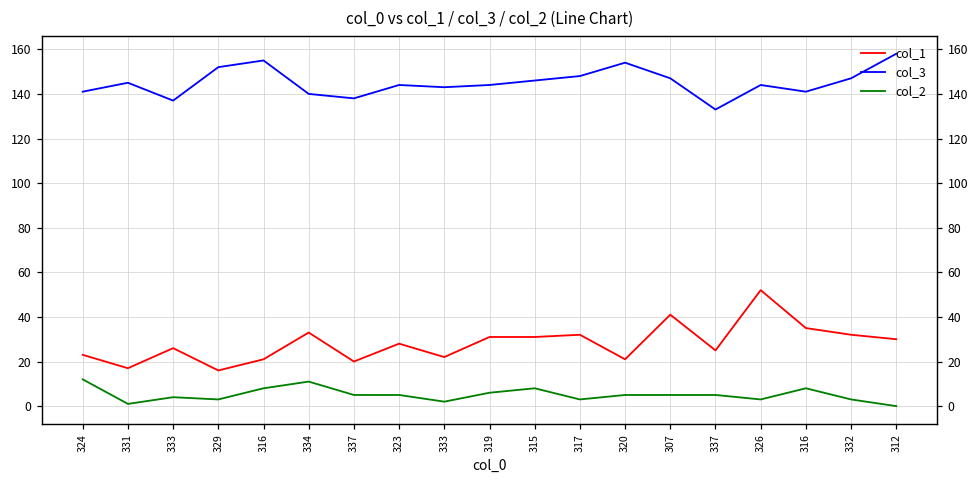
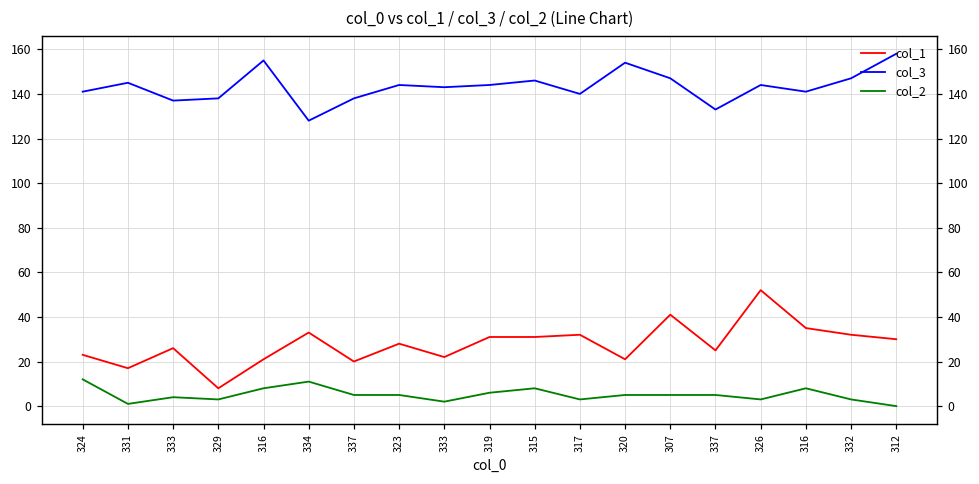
col_1, 329: 16 -> 8
col_3, 329: 152 -> 138
col_3, 334: 140 -> 128
col_3, 317: 148 -> 140
